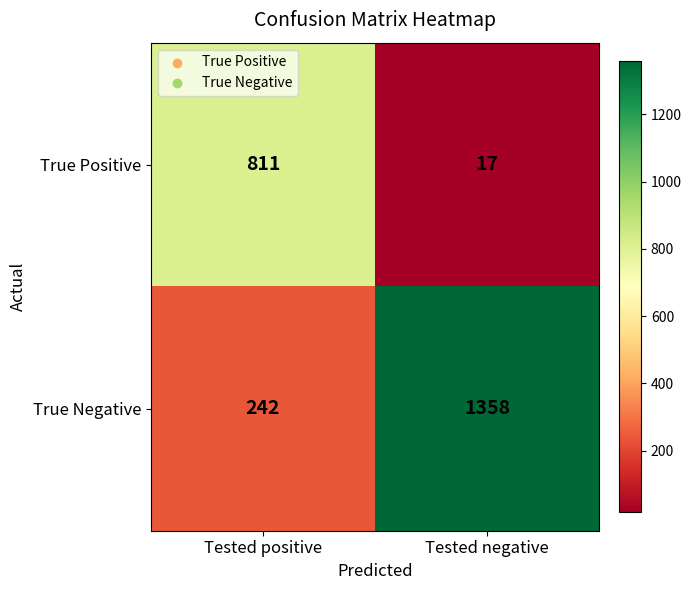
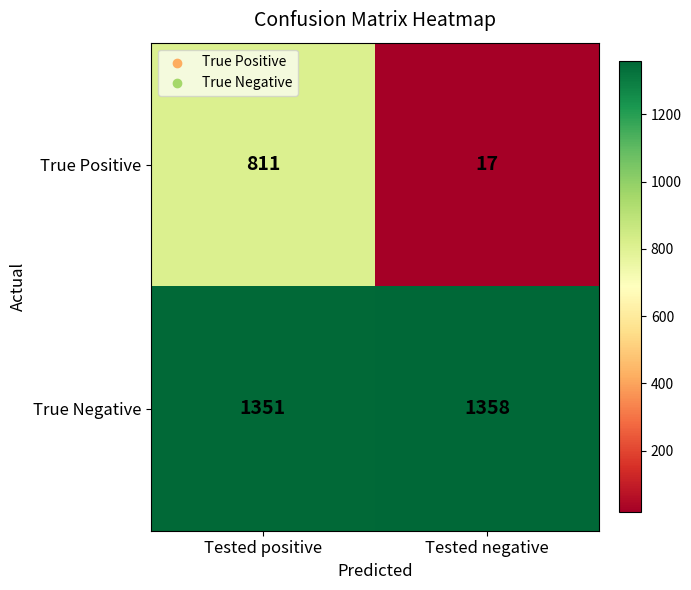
True Negative, Tested positive: 242 -> 1351
